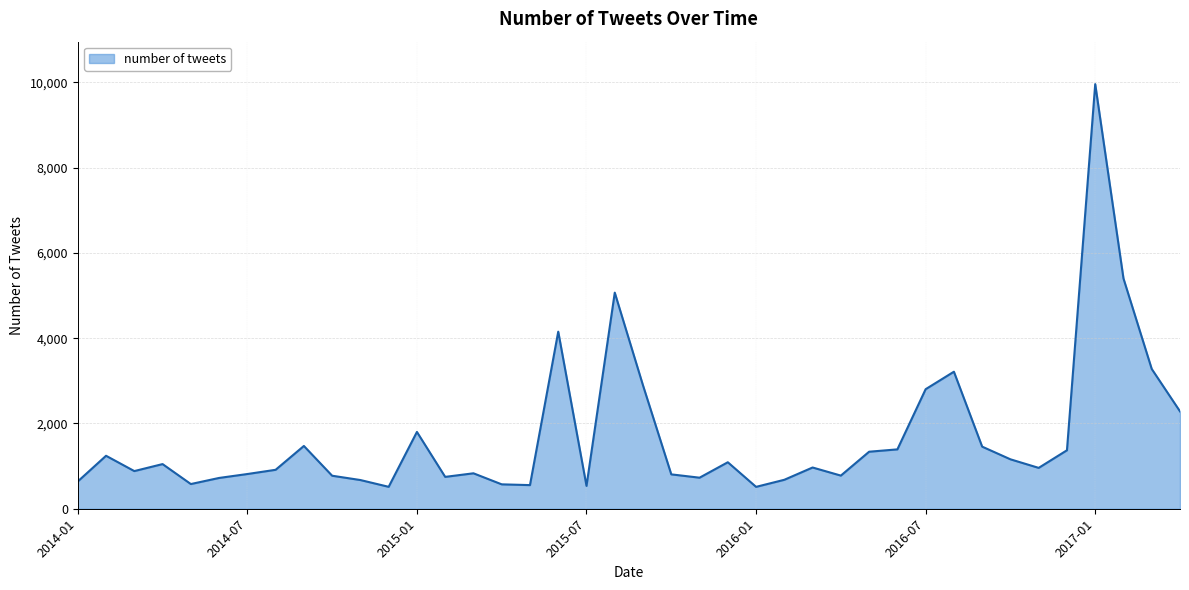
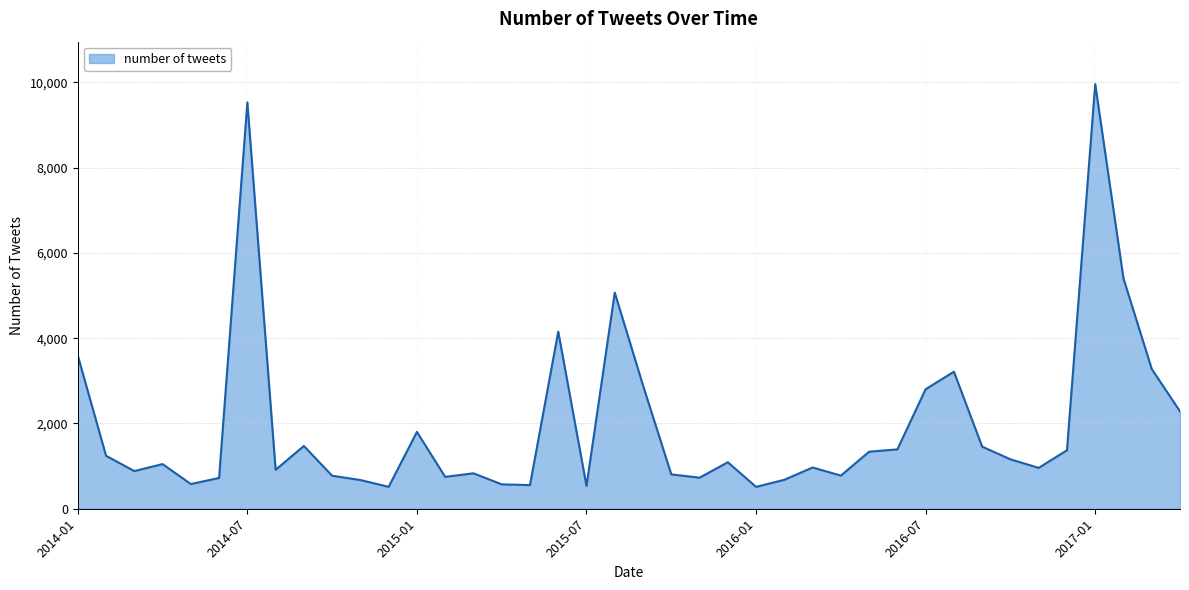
2014-01: 600 -> 3,600
2014-07: 800 -> 9,500
